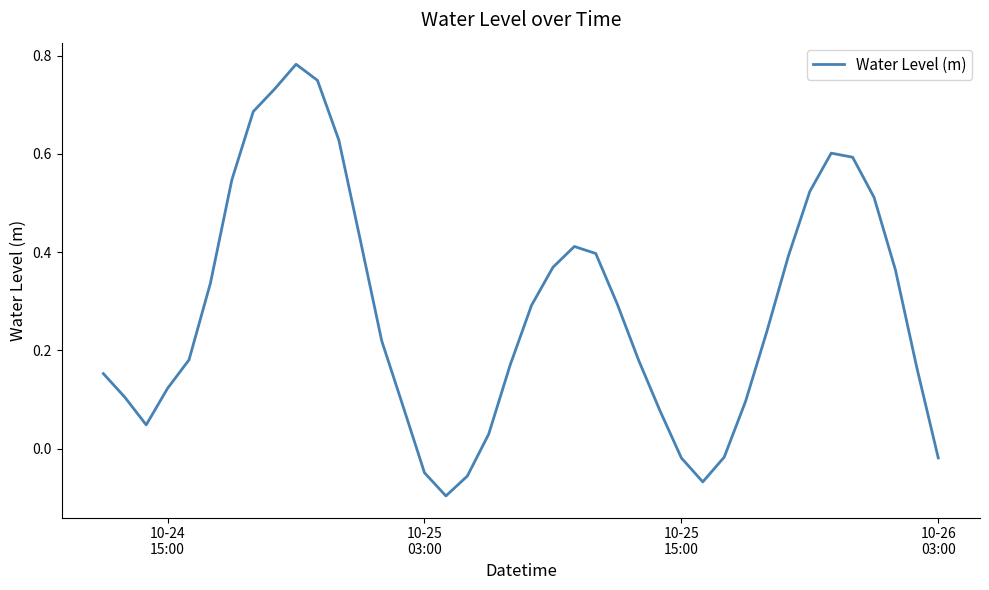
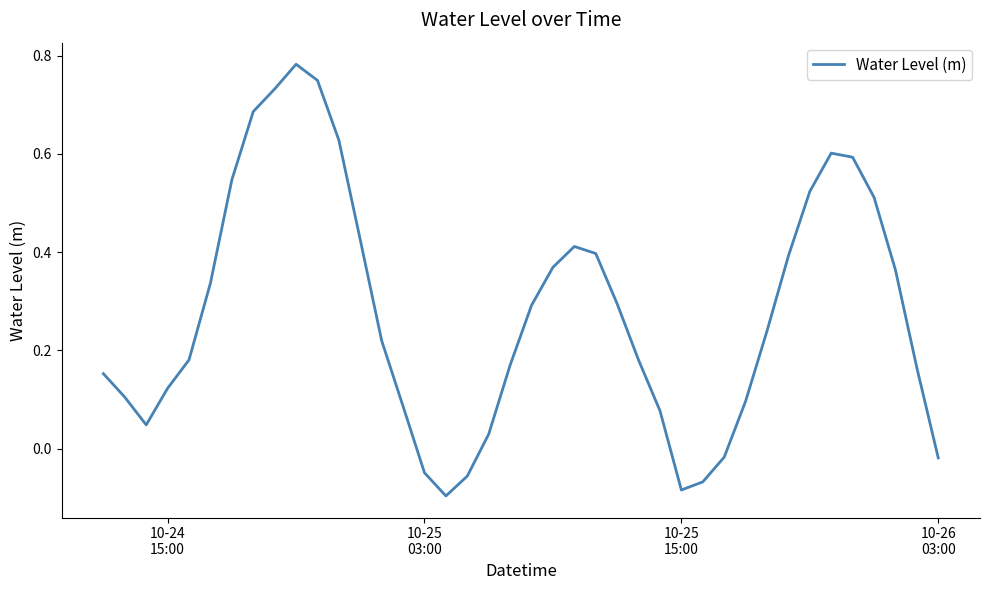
10-25 15:00: -0.02 -> -0.08
